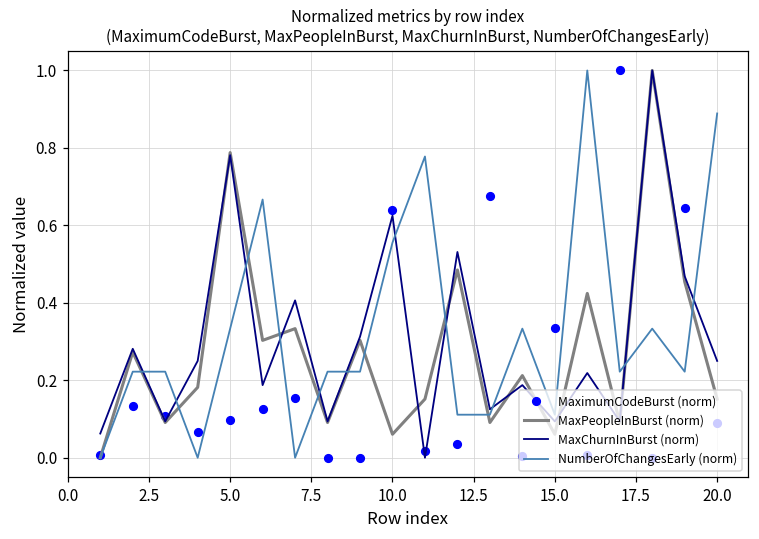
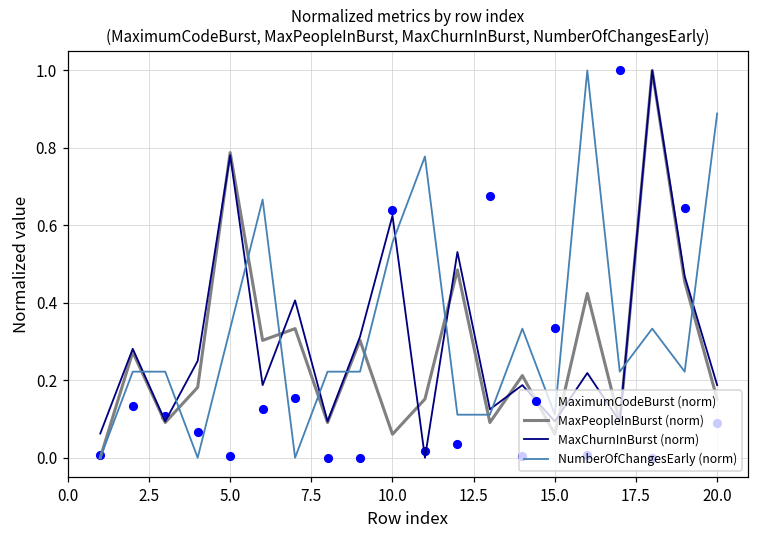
MaximumCodeBurst (norm), 5.0: 0.10 -> 0.00
MaxChurnInBurst (norm), 20.0: 0.25 -> 0.19
